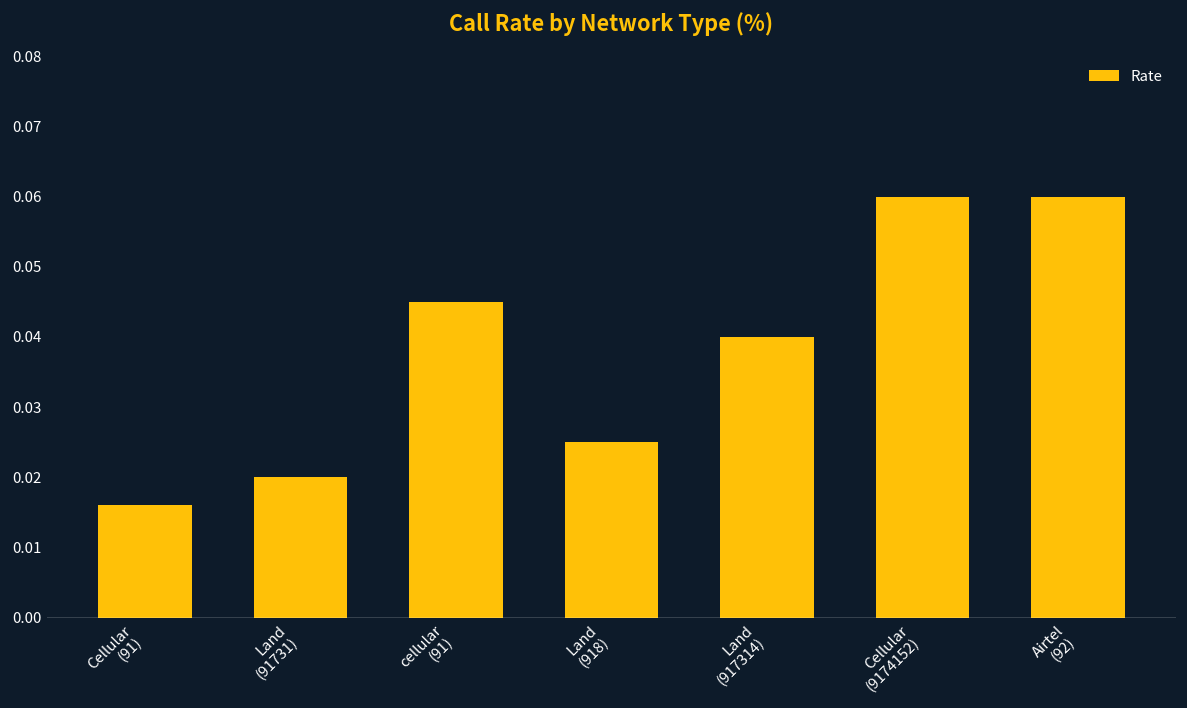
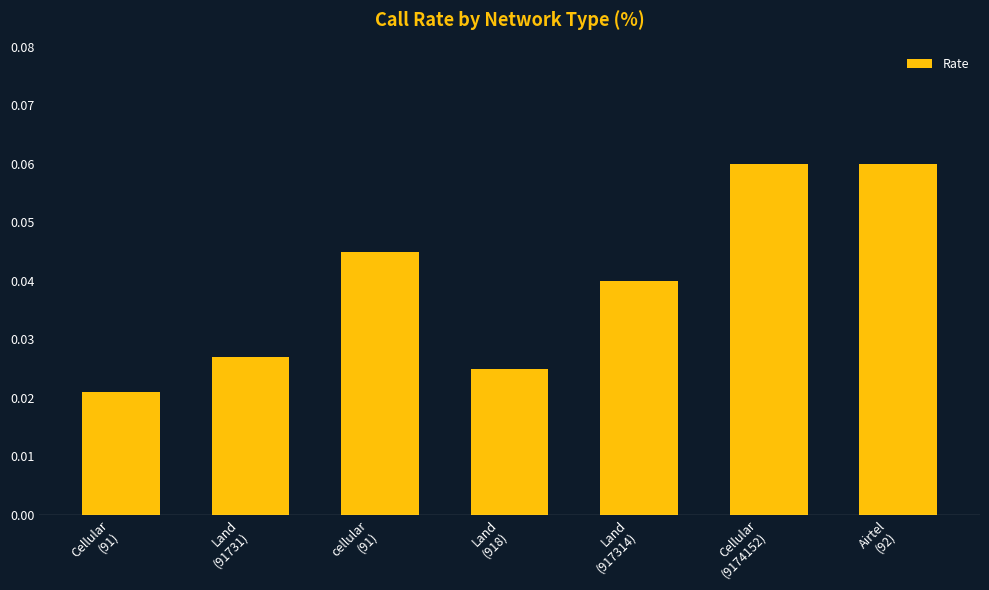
Cellular (91): 0.016 -> 0.021
Land (91731): 0.020 -> 0.027
